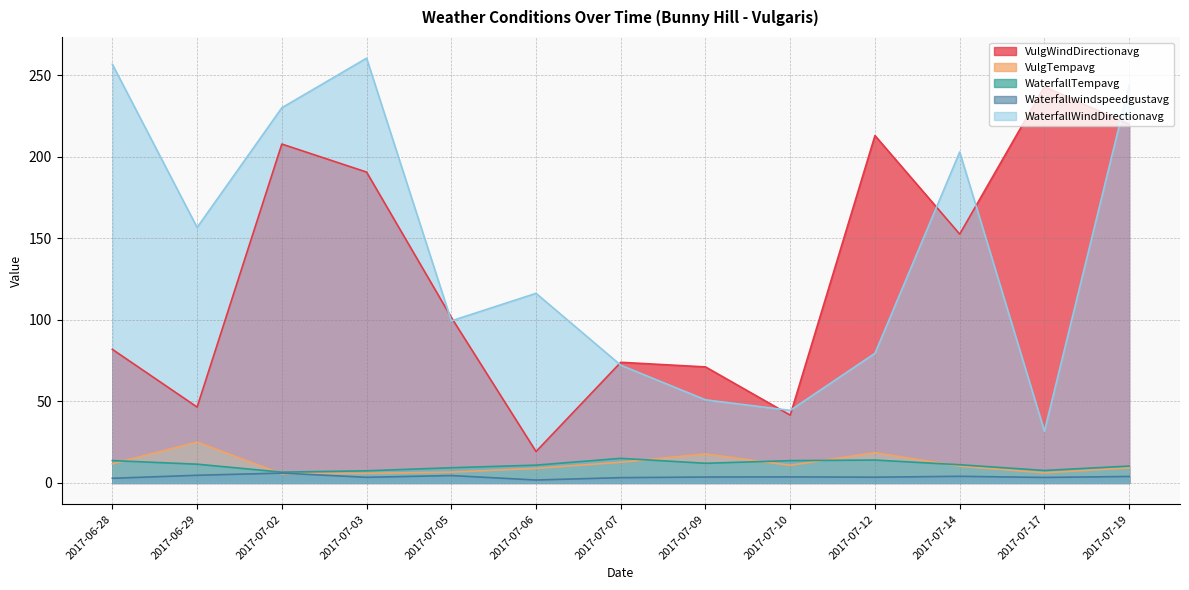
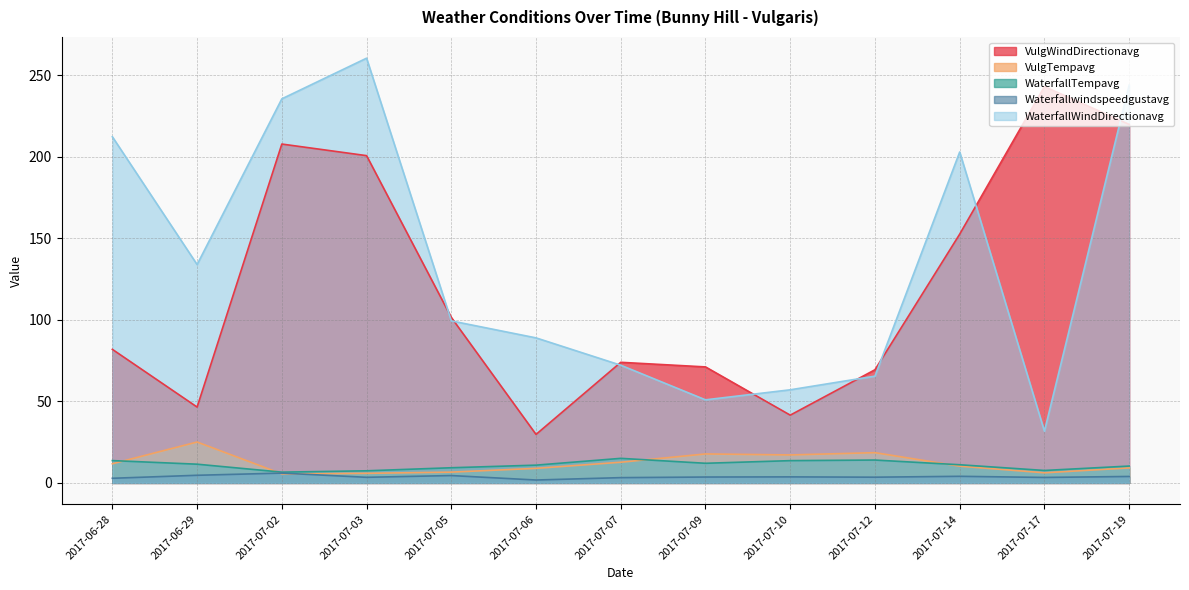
WaterfallWindDirectionavg, 2017-06-28: 257 -> 212
WaterfallWindDirectionavg, 2017-06-29: 157 -> 134
WaterfallWindDirectionavg, 2017-07-02: 230 -> 236
VulgWindDirectionavg, 2017-07-03: 191 -> 201
VulgWindDirectionavg, 2017-07-06: 19 -> 30
WaterfallWindDirectionavg, 2017-07-06: 116 -> 89
VulgTempavg, 2017-07-10: 11 -> 17
WaterfallWindDirectionavg, 2017-07-10: 45 -> 57
VulgWindDirectionavg, 2017-07-12: 213 -> 69
WaterfallWindDirectionavg, 2017-07-12: 80 -> 66
